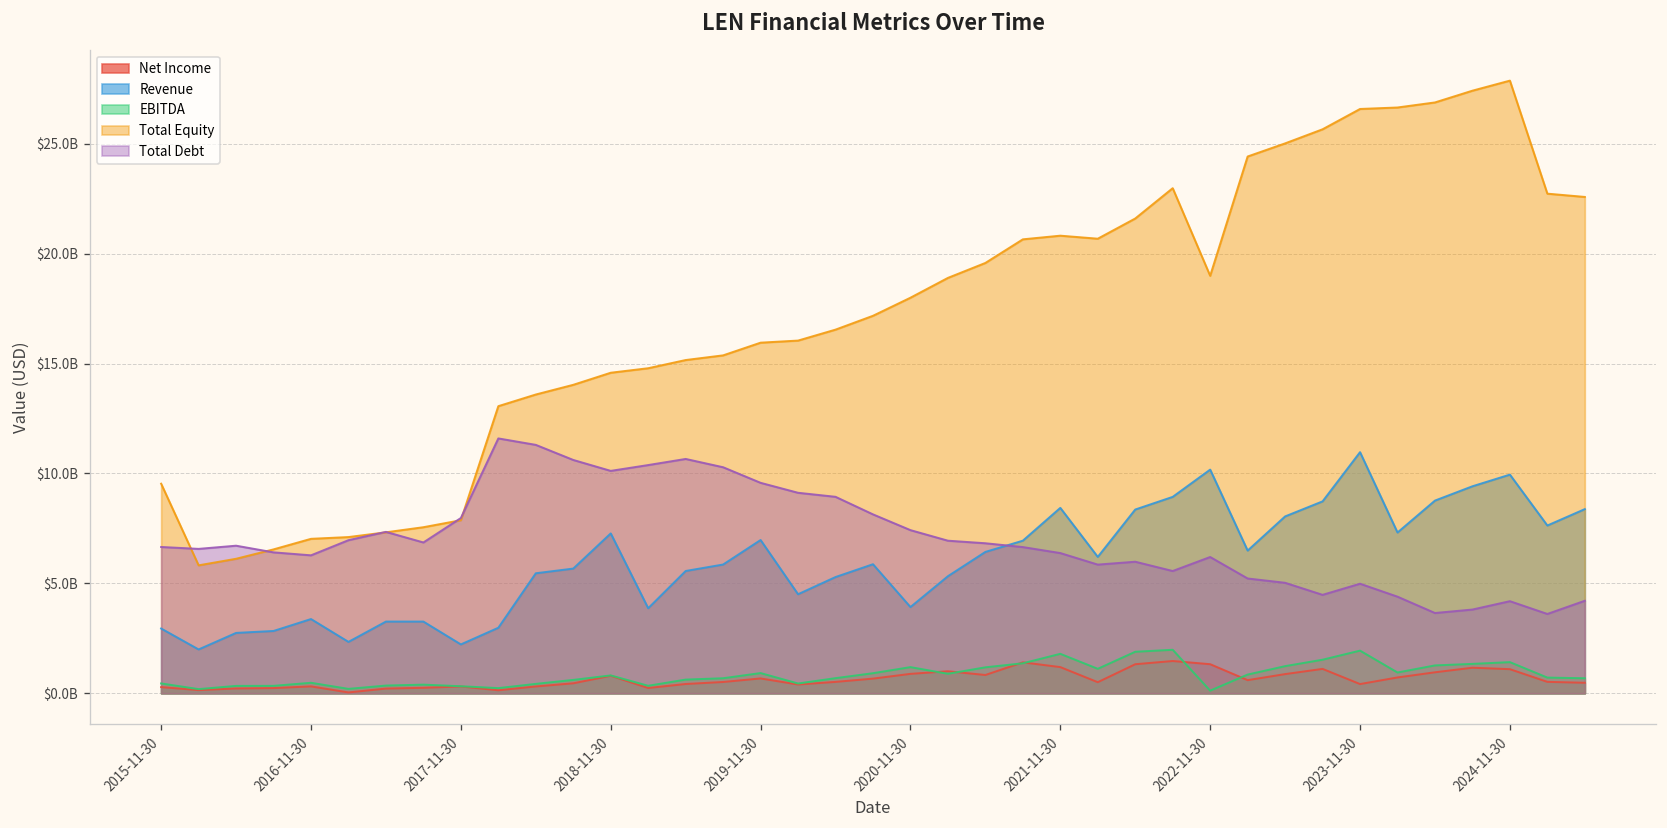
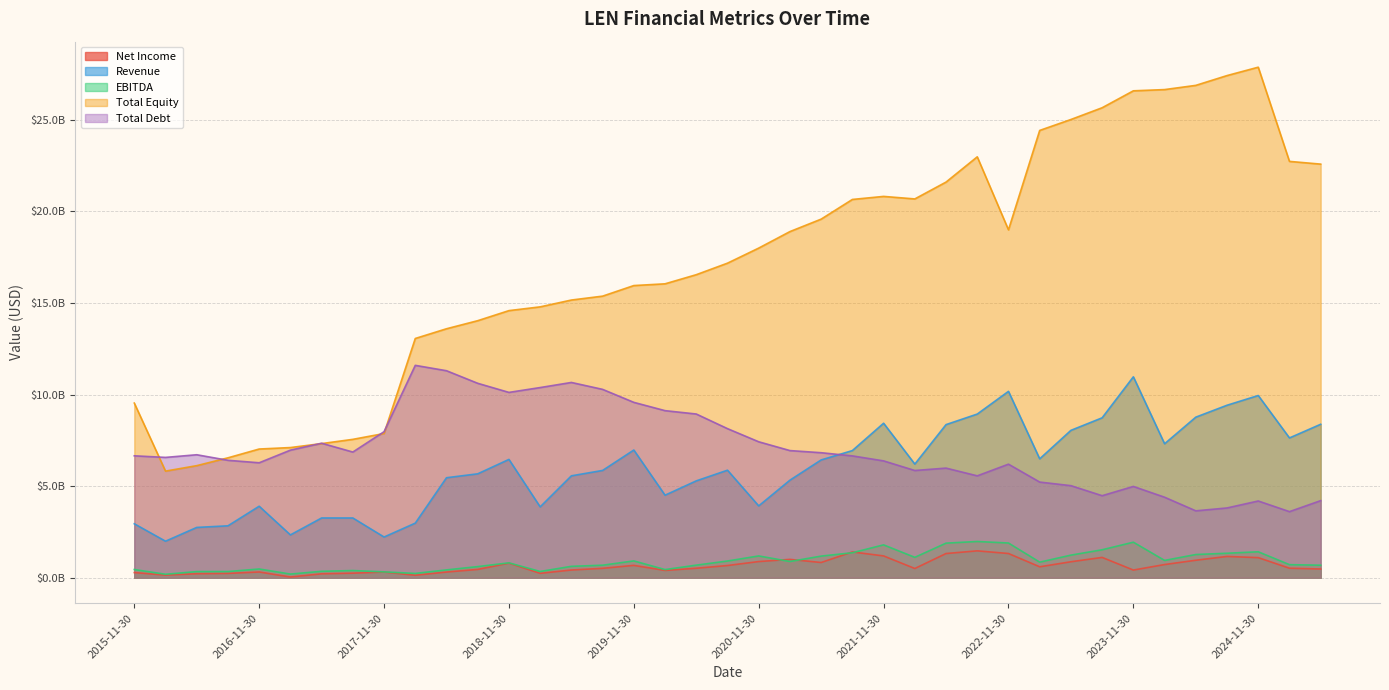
Revenue, 2016-11-30: $3400000000 -> $3900000000
Revenue, 2018-11-30: $7300000000 -> $6500000000
EBITDA, 2022-11-30: $100000000 -> $1900000000
